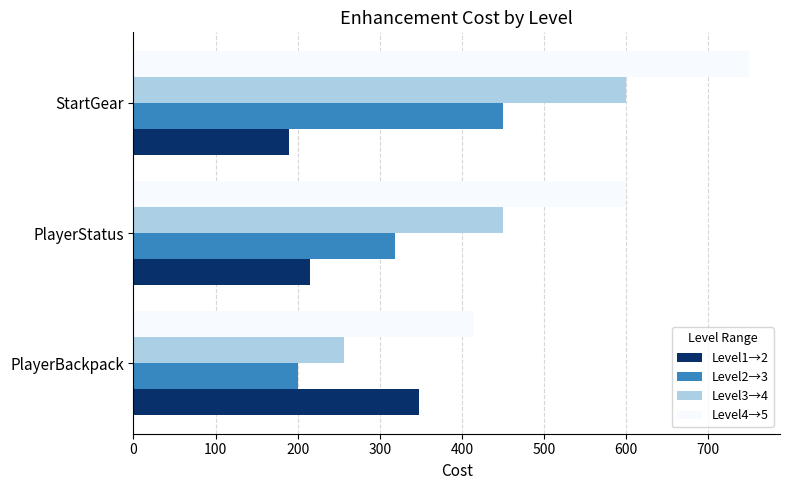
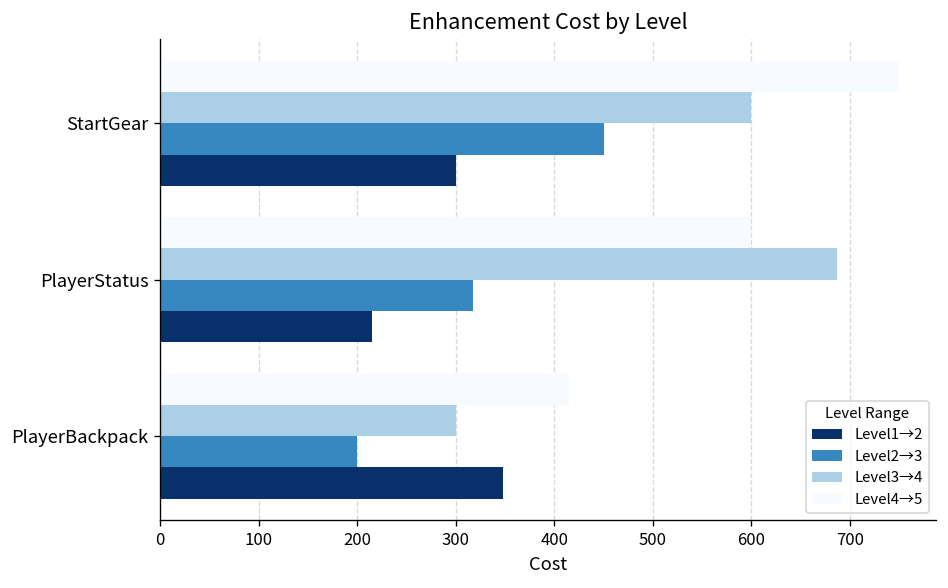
Level1→2, StartGear: 190 -> 300
Level3→4, PlayerStatus: 450 -> 690
Level3→4, PlayerBackpack: 260 -> 300
